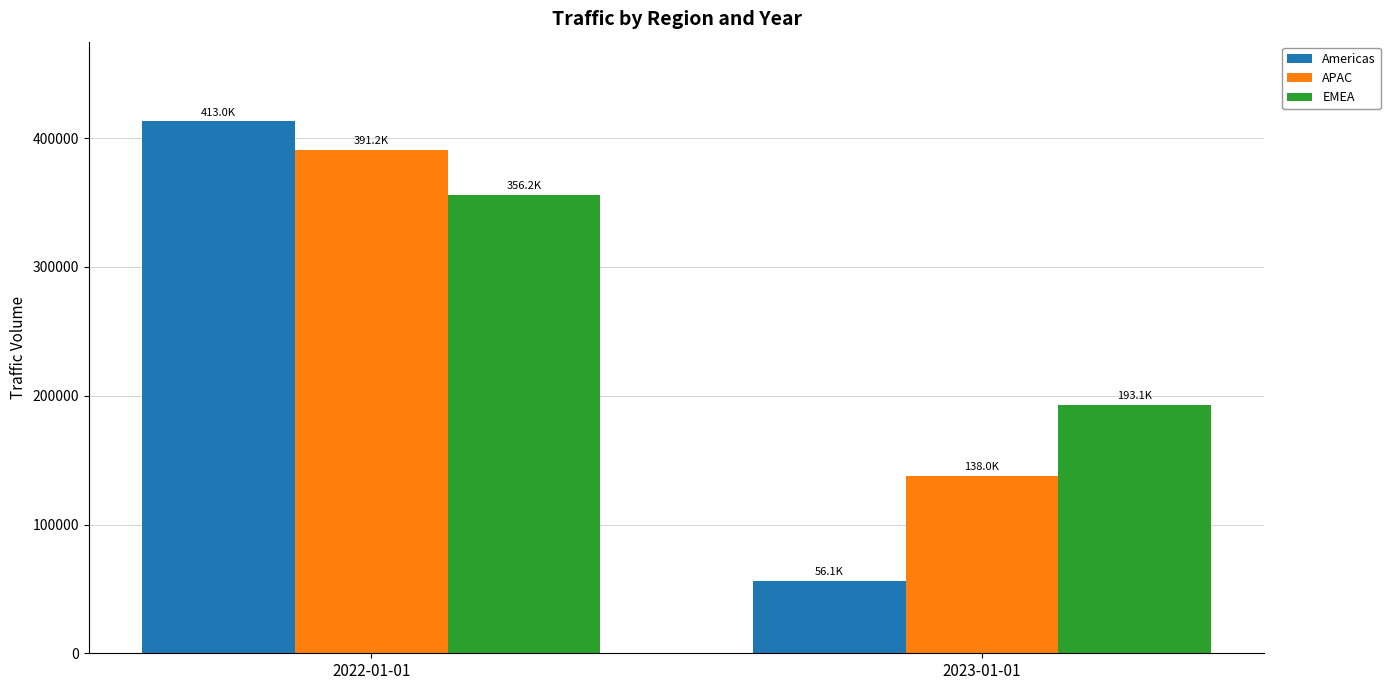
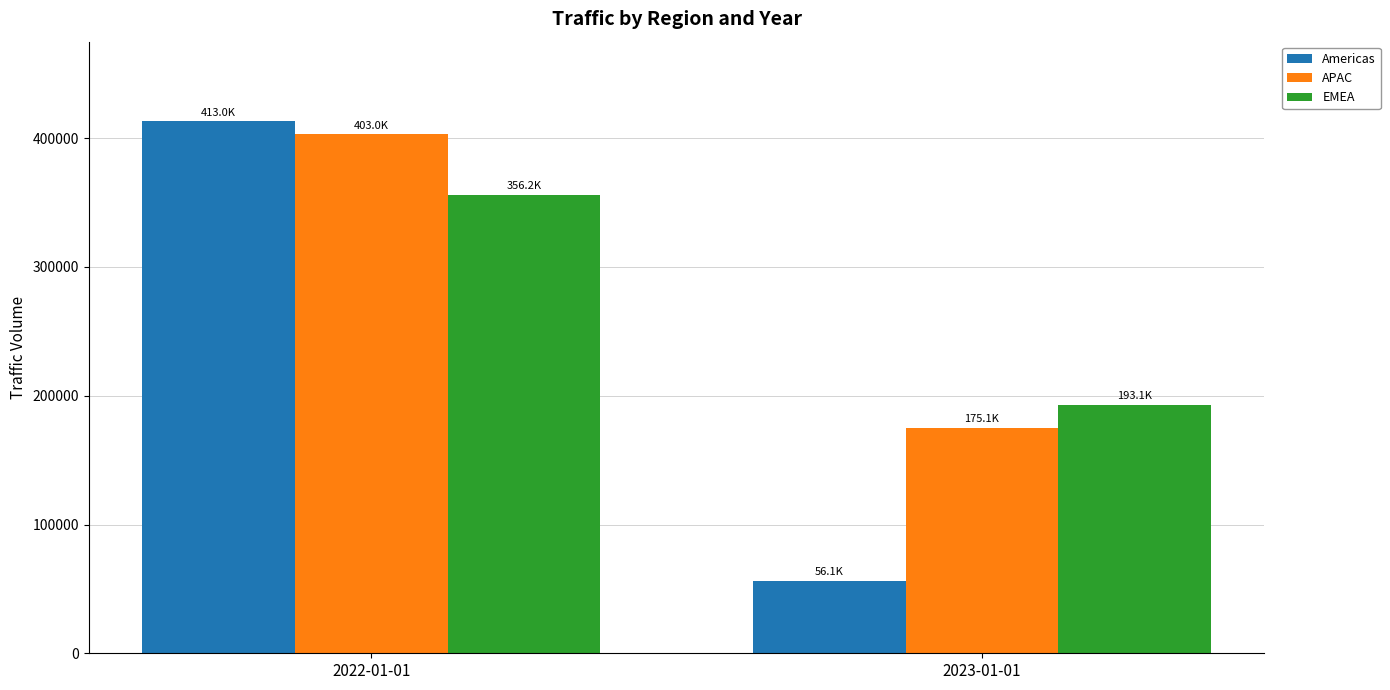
APAC, 2022-01-01: 391.2K -> 403.0K
APAC, 2023-01-01: 138.0K -> 175.1K
